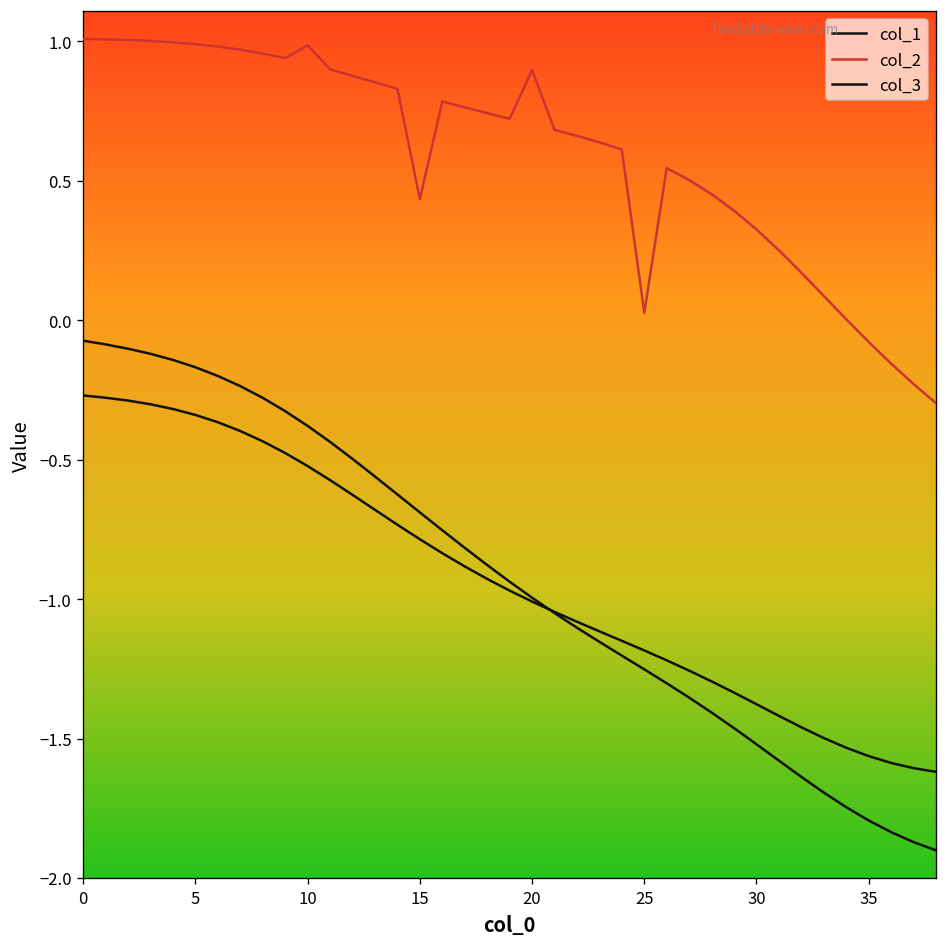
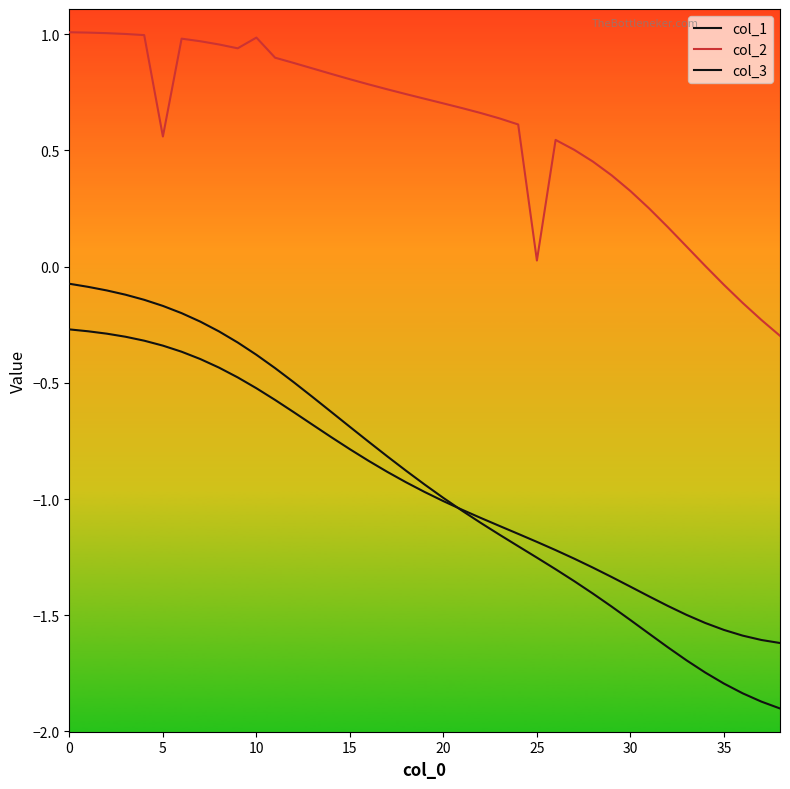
col_2, 5: 0.99 -> 0.56
col_2, 15: 0.43 -> 0.81
col_2, 20: 0.90 -> 0.70
